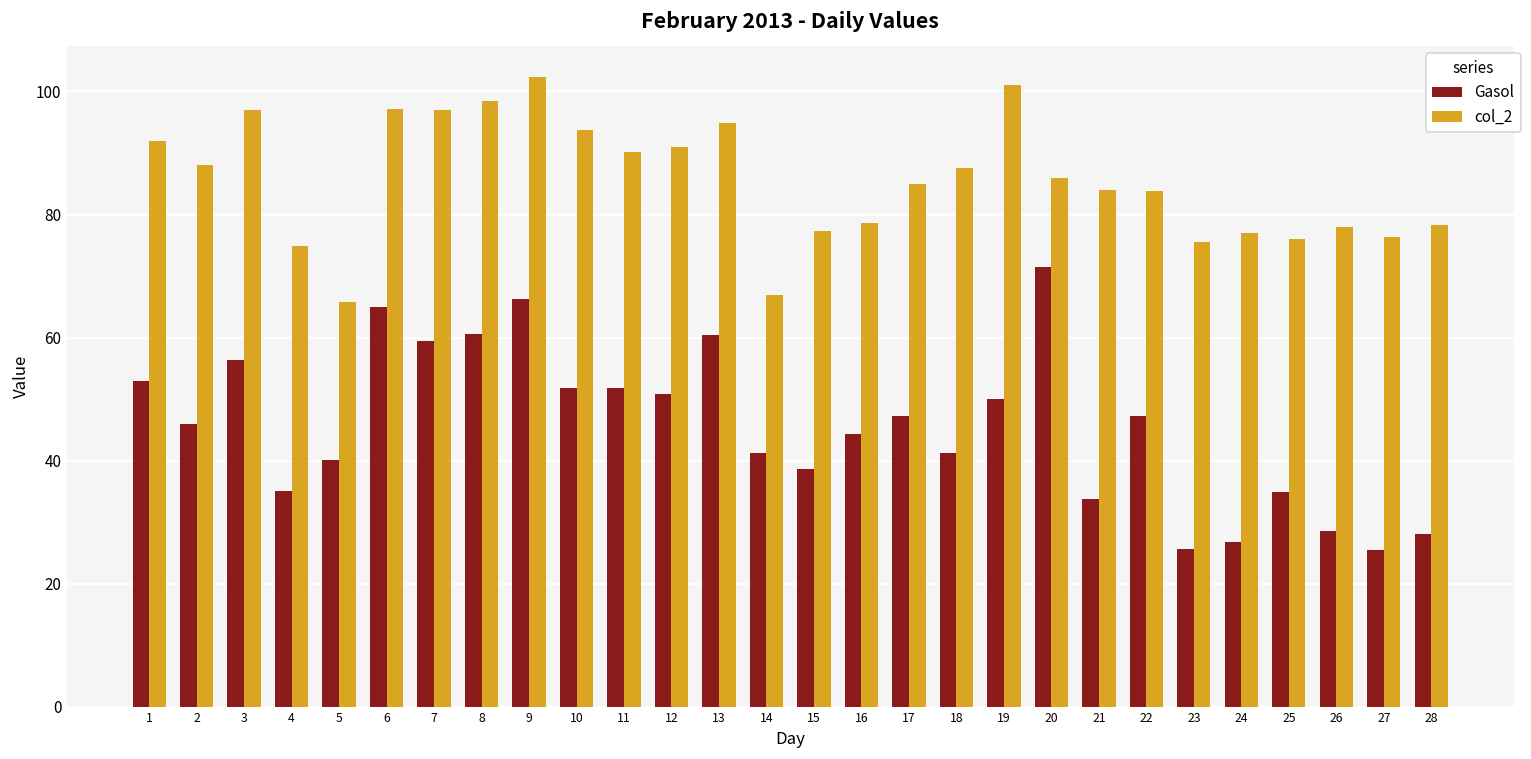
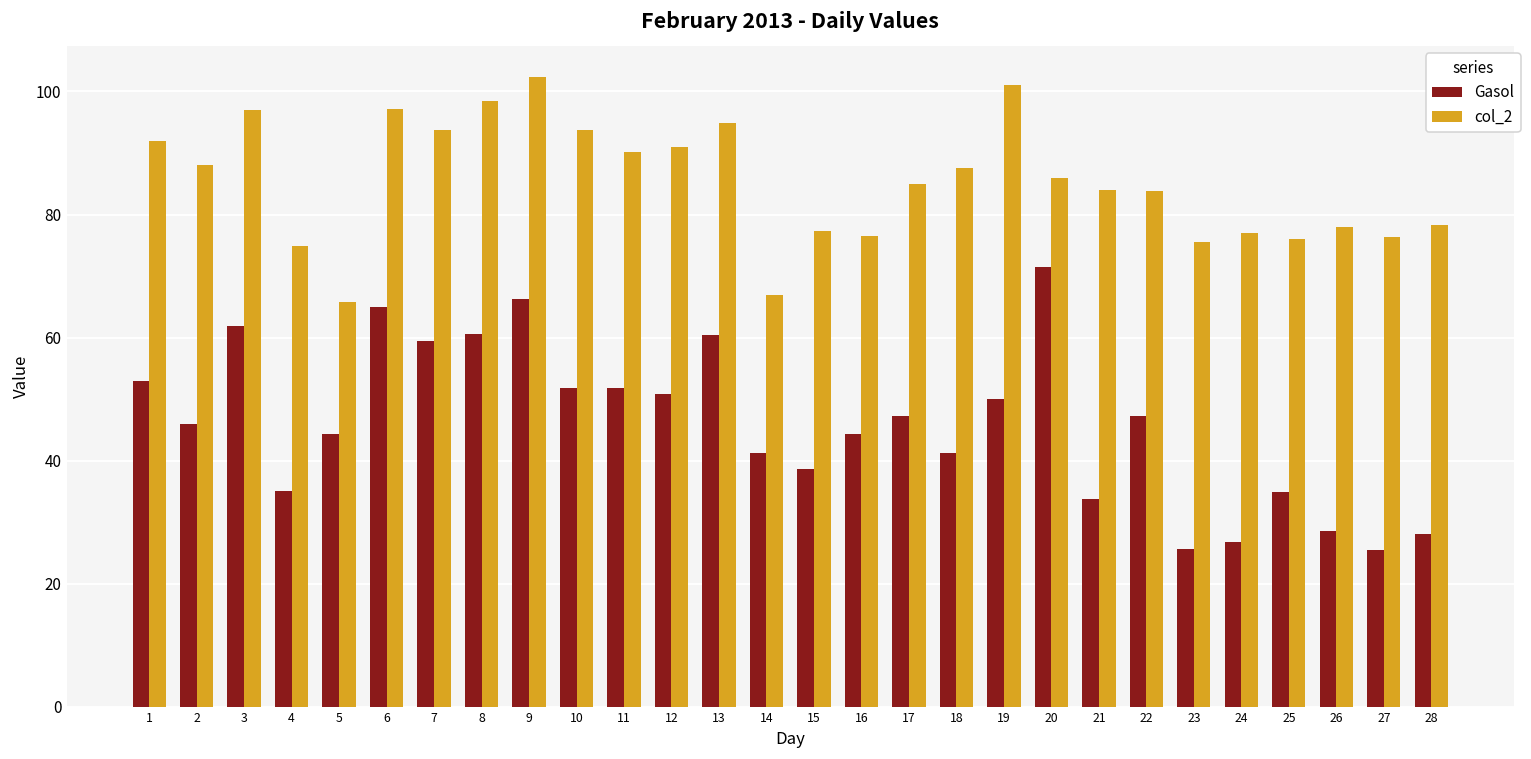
Gasol, 3: 56 -> 62
Gasol, 5: 40 -> 44
col_2, 7: 97 -> 94
col_2, 16: 79 -> 77
